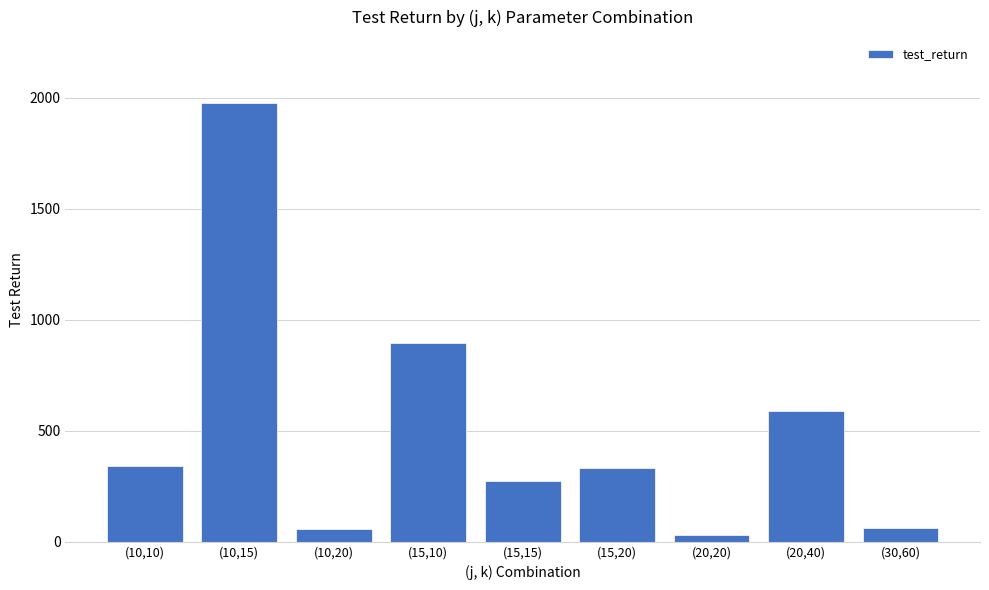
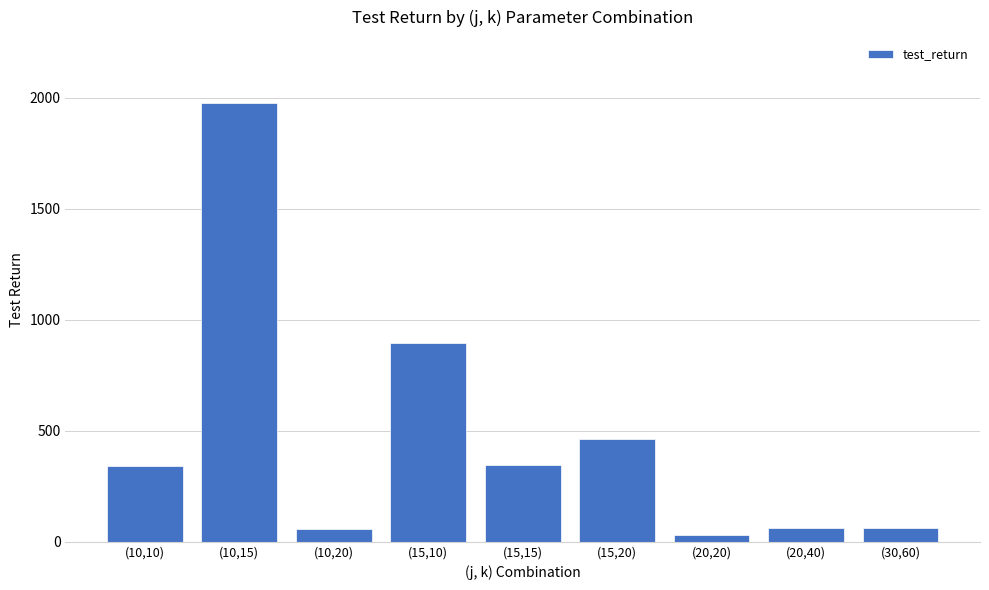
(15,15): 270 -> 350
(15,20): 330 -> 460
(20,40): 590 -> 60
